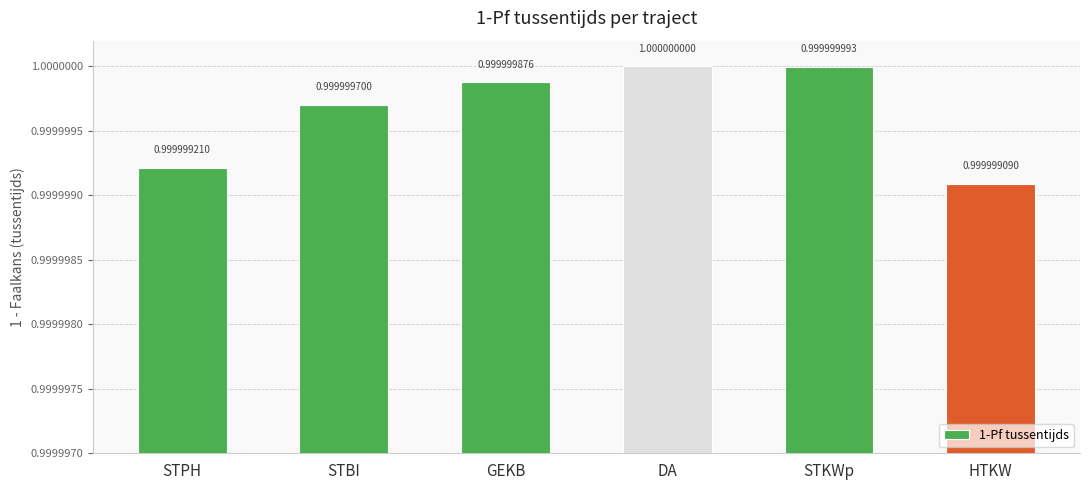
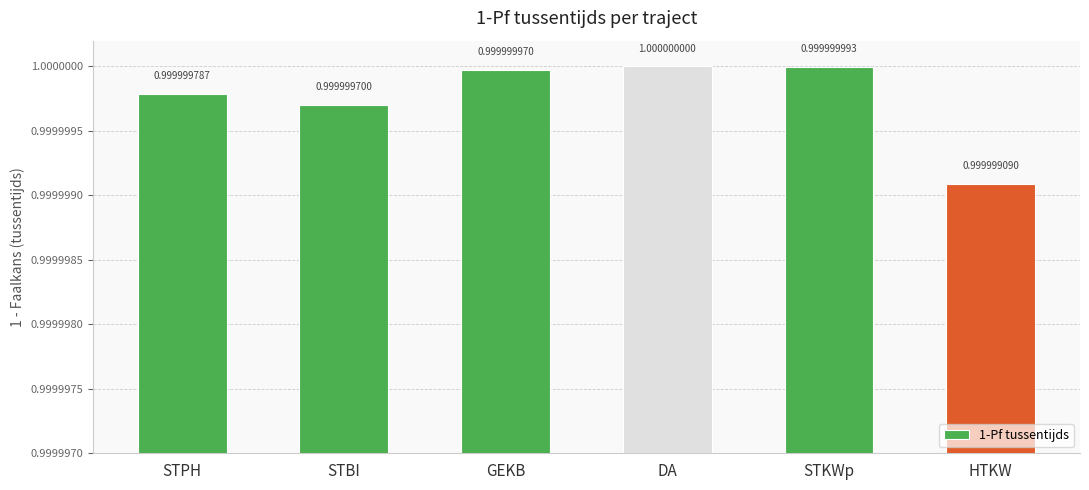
STPH: 0.999999210 -> 0.999999787
GEKB: 0.999999876 -> 0.999999970
